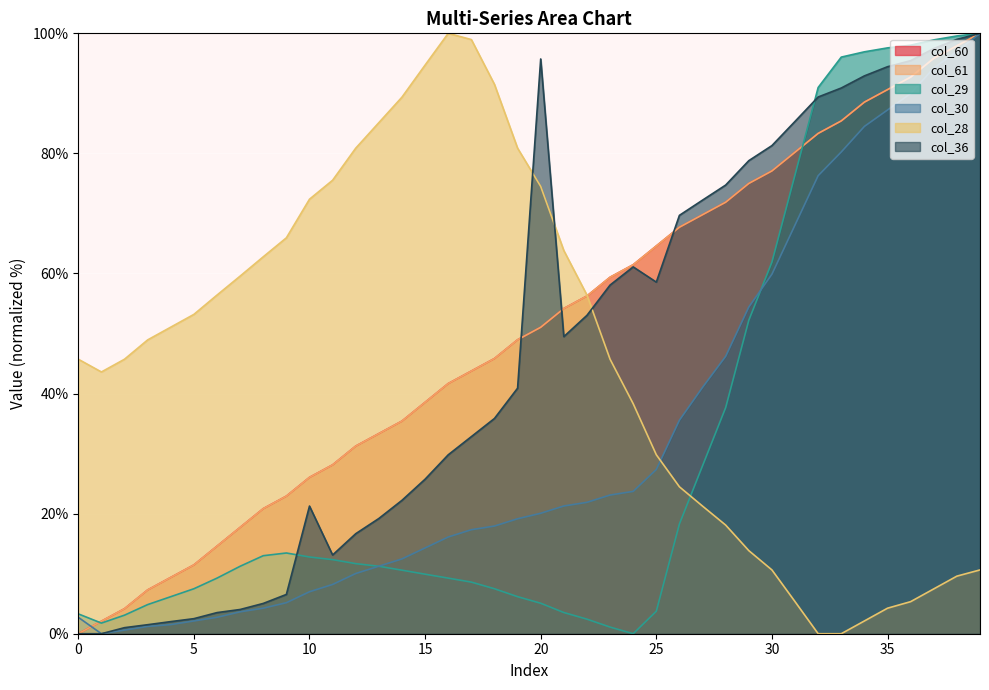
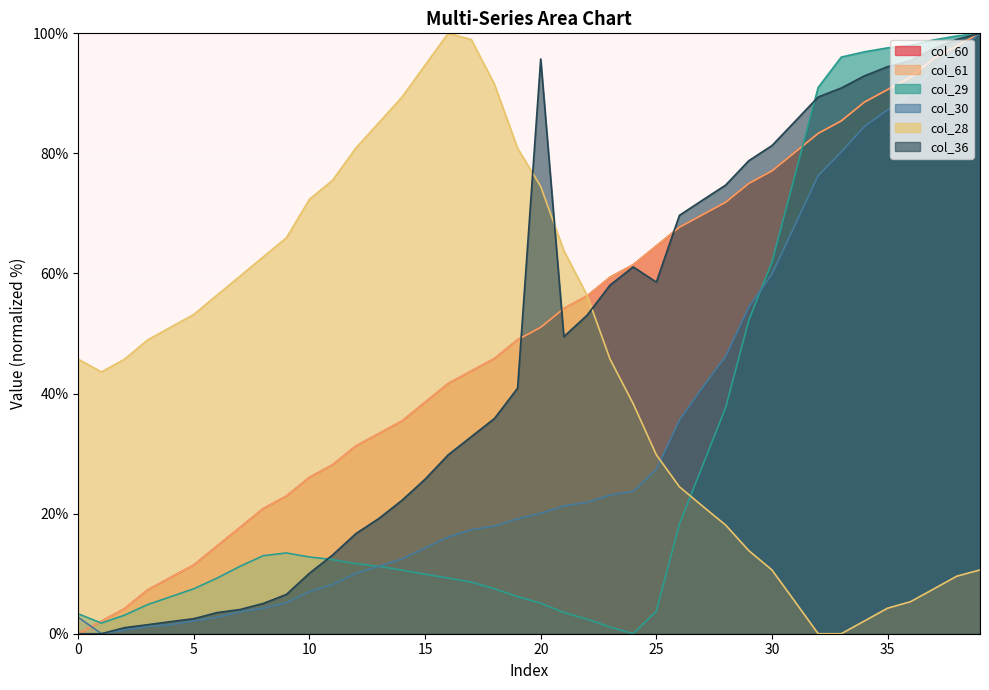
col_36, 10: 21% -> 10%
